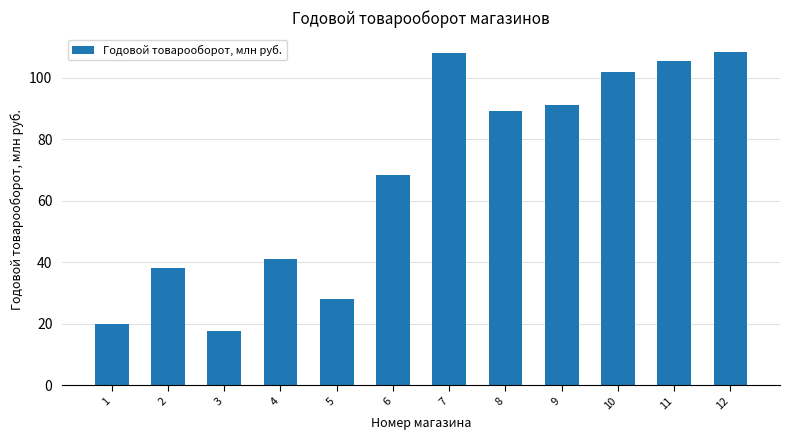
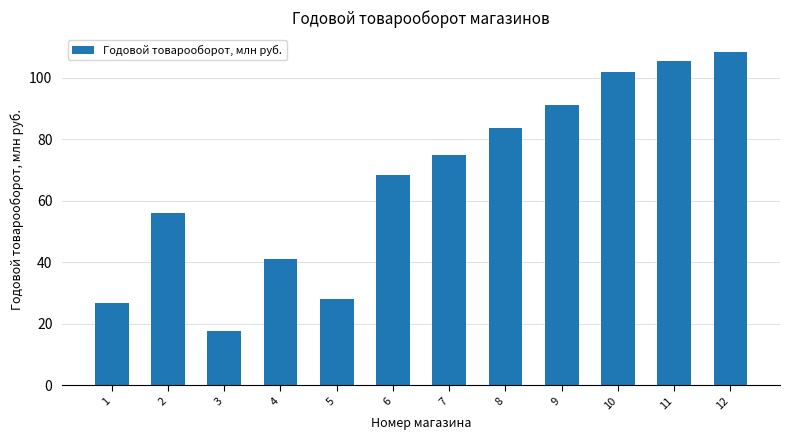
1: 20 -> 27
2: 38 -> 56
7: 108 -> 75
8: 89 -> 84
